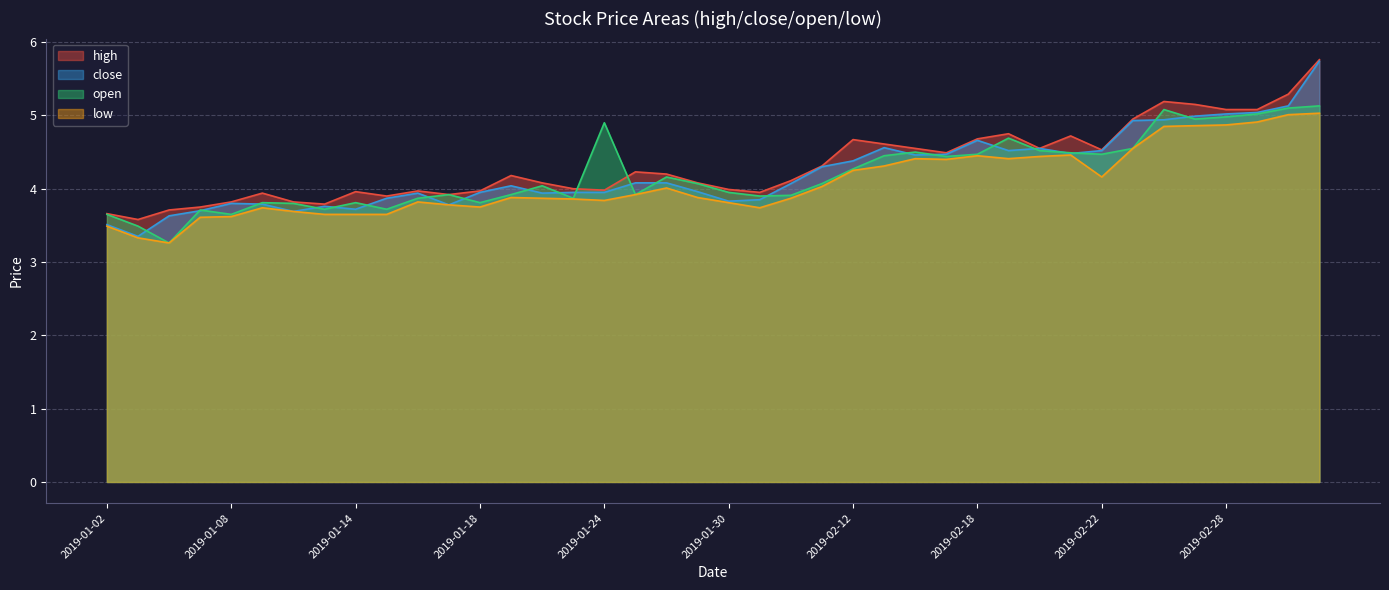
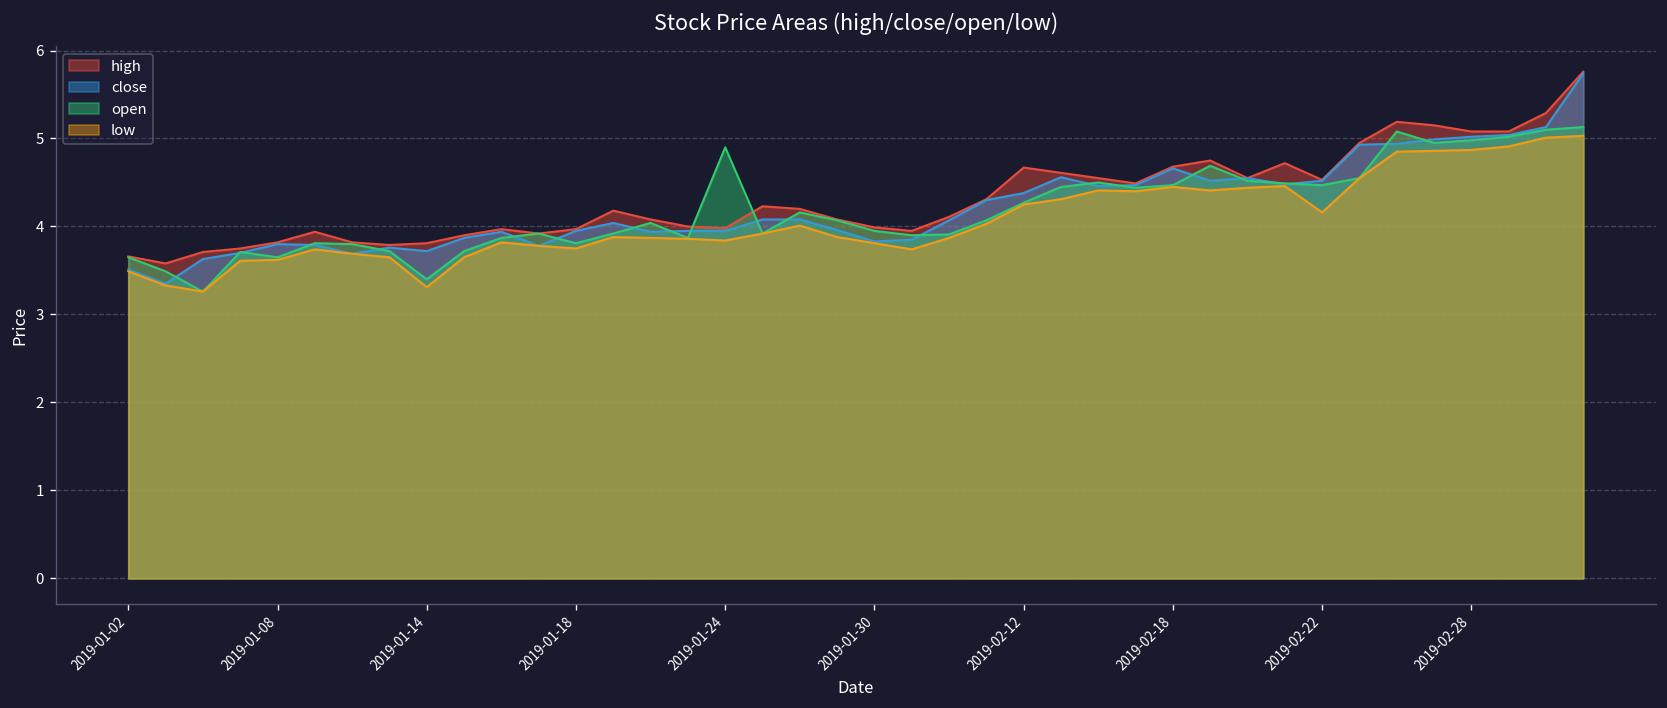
high, 2019-01-14: 4.0 -> 3.8
open, 2019-01-14: 3.8 -> 3.4
low, 2019-01-14: 3.7 -> 3.3
